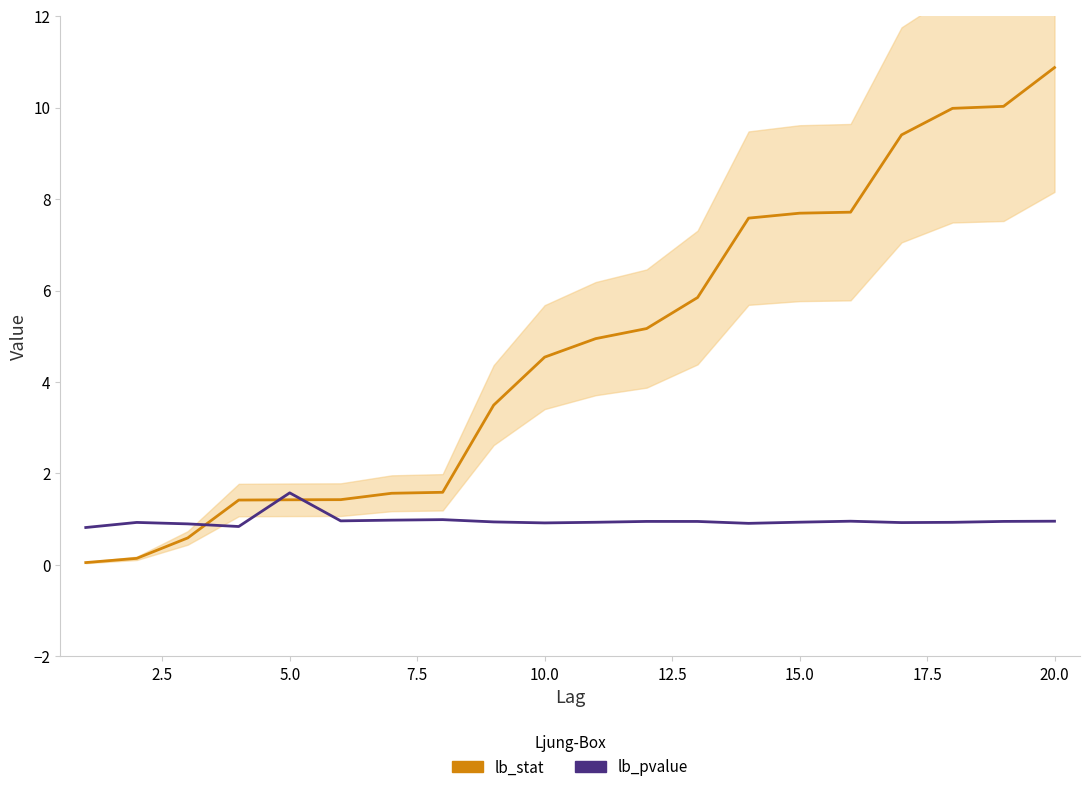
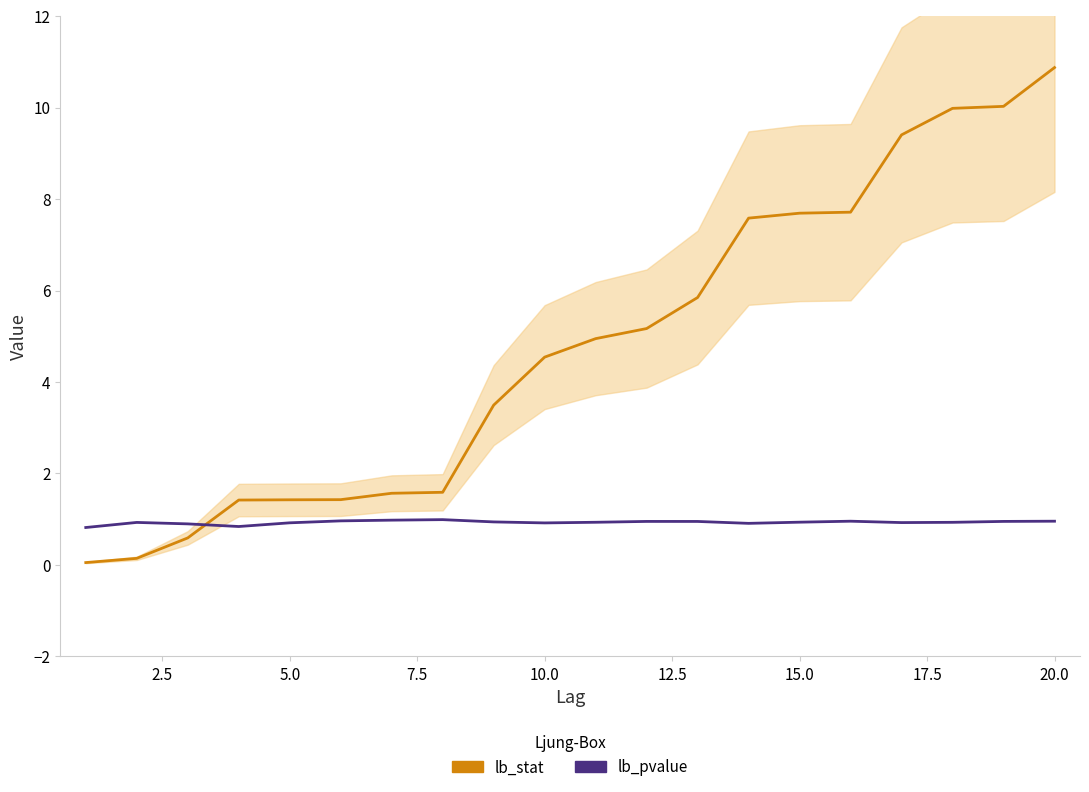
lb_pvalue, 5.0: 1.6 -> 0.9
